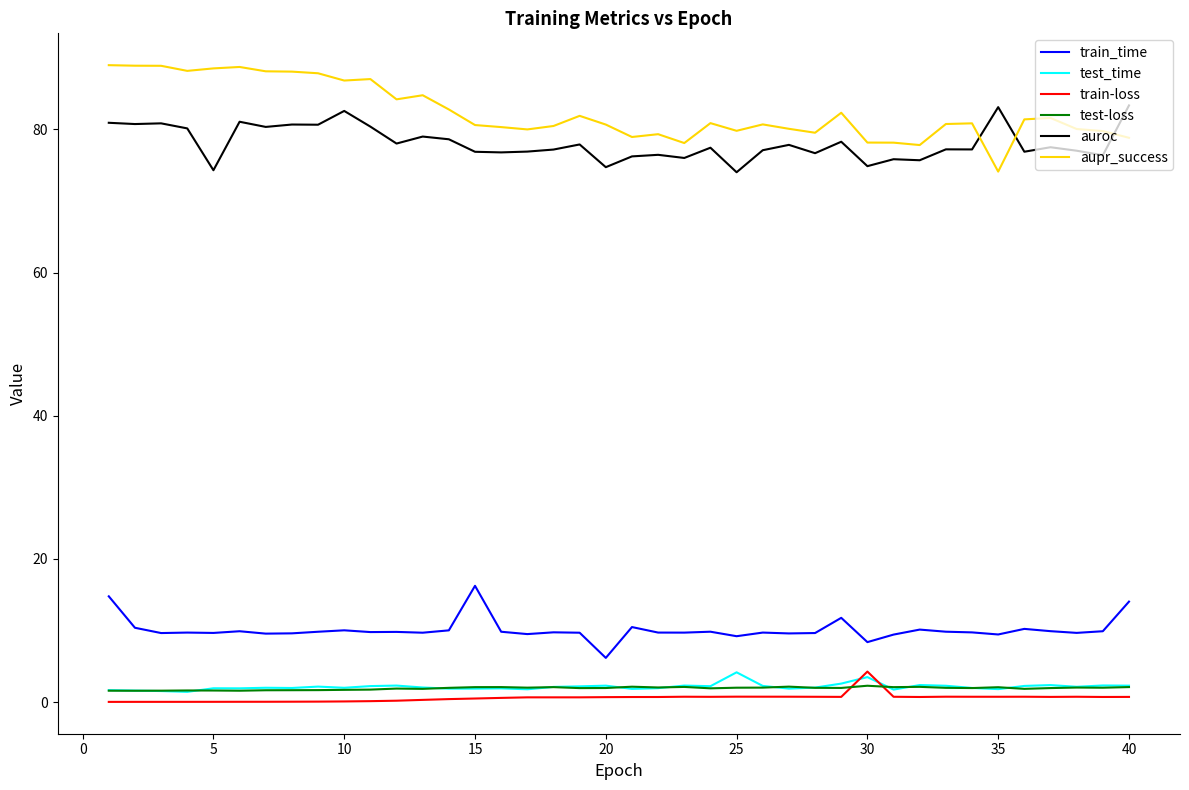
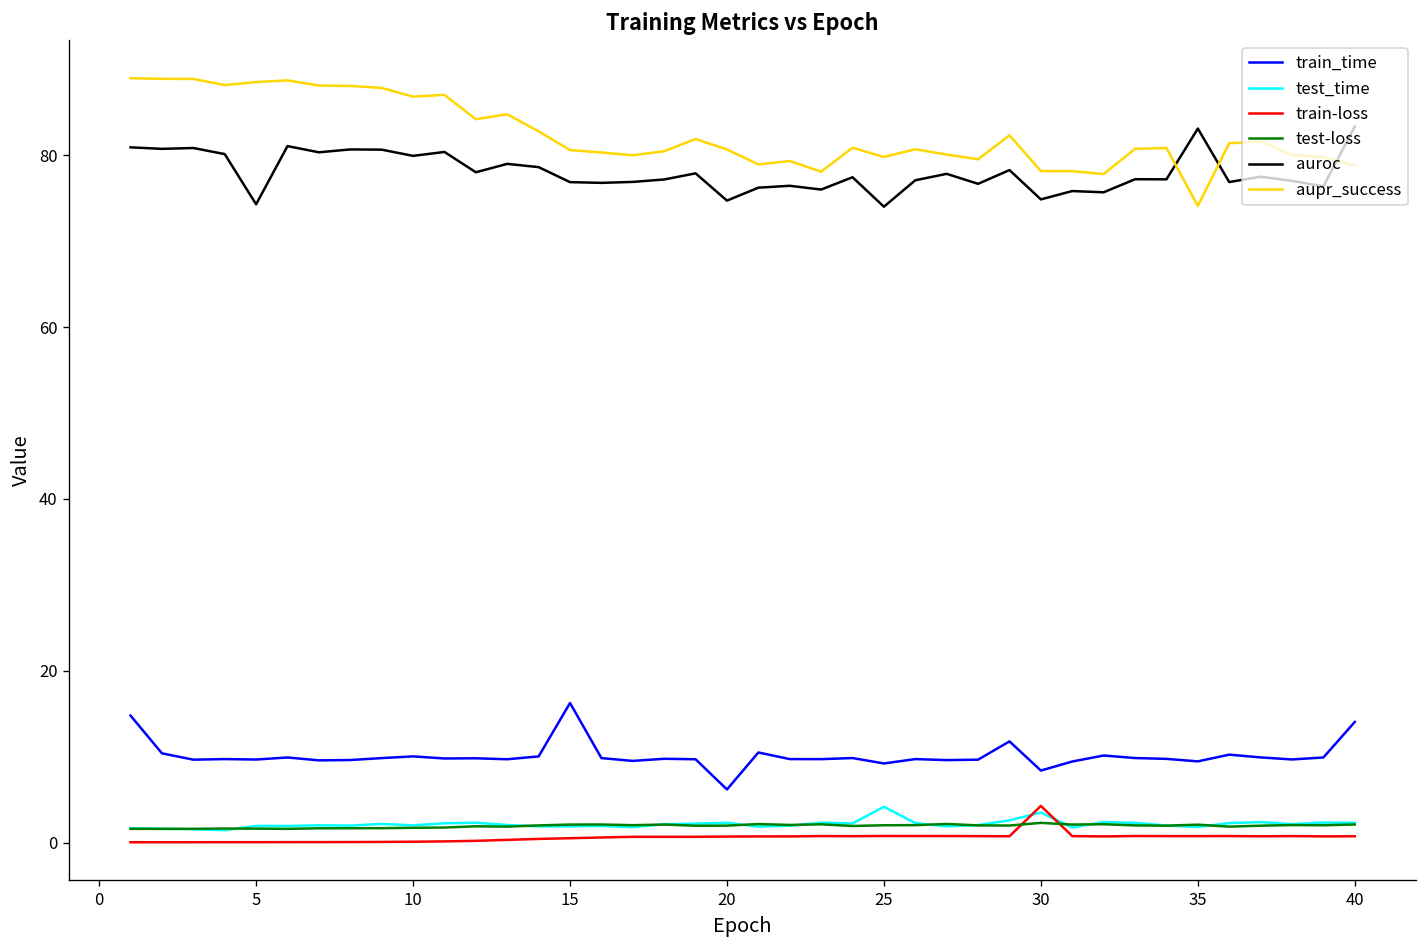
auroc, 10: 83 -> 80
